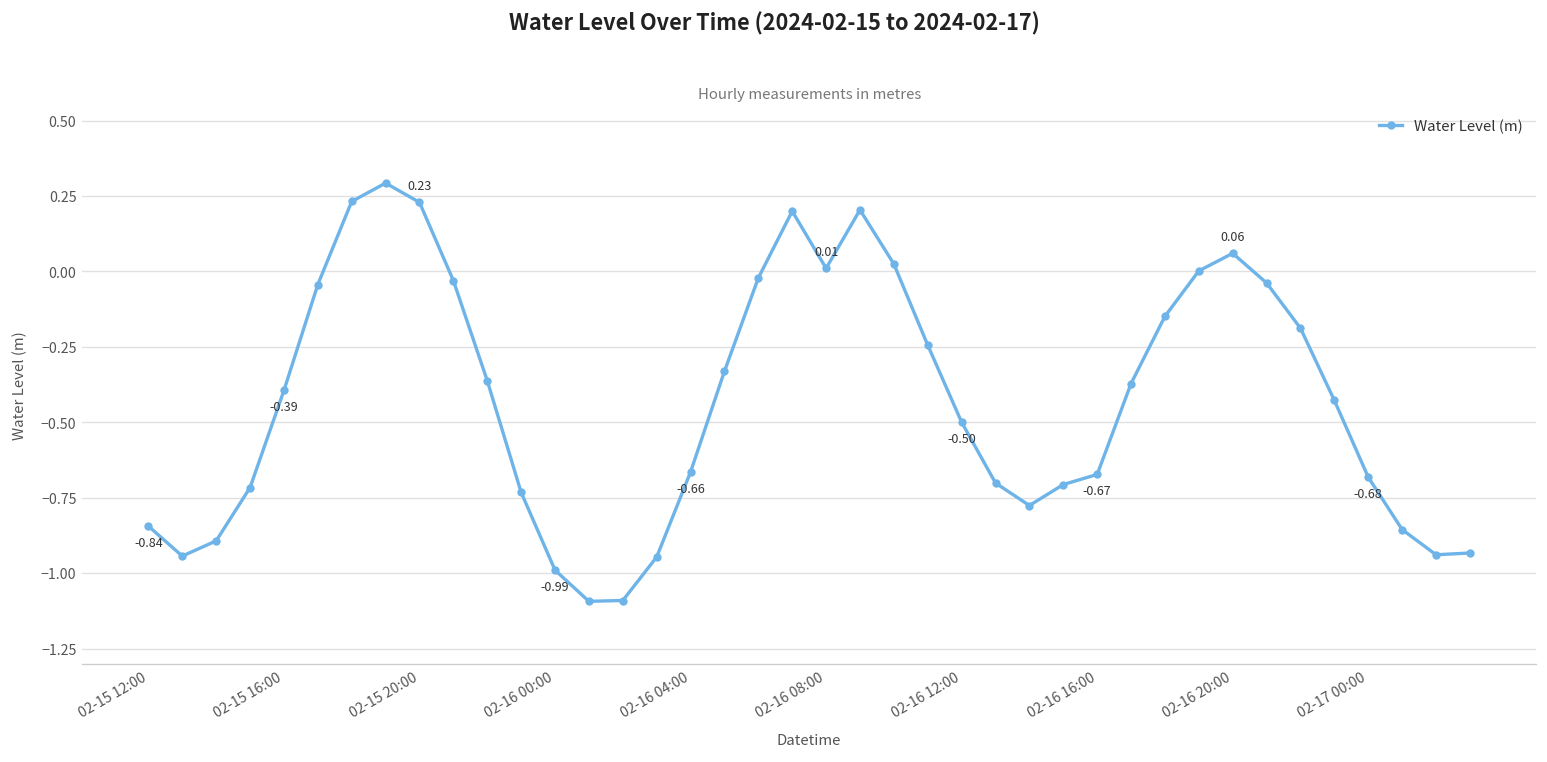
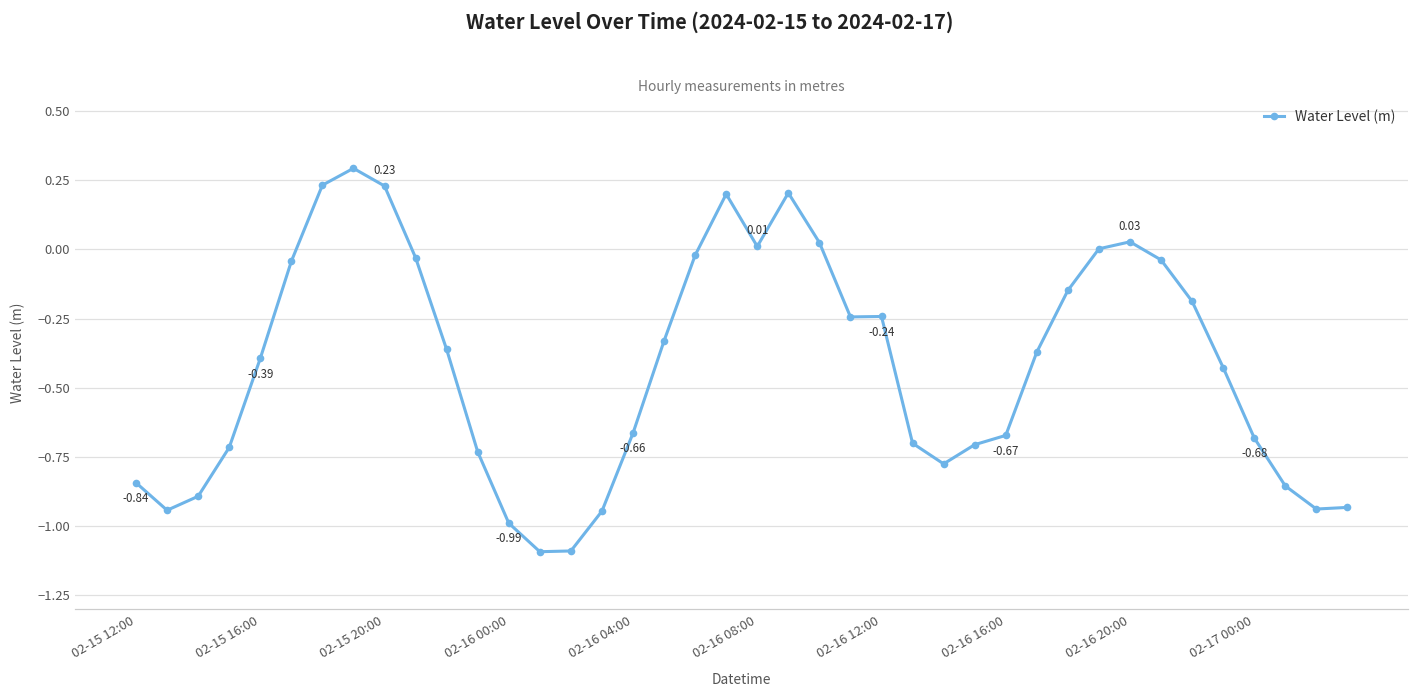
02-16 12:00: -0.50 -> -0.24
02-16 20:00: 0.06 -> 0.03
